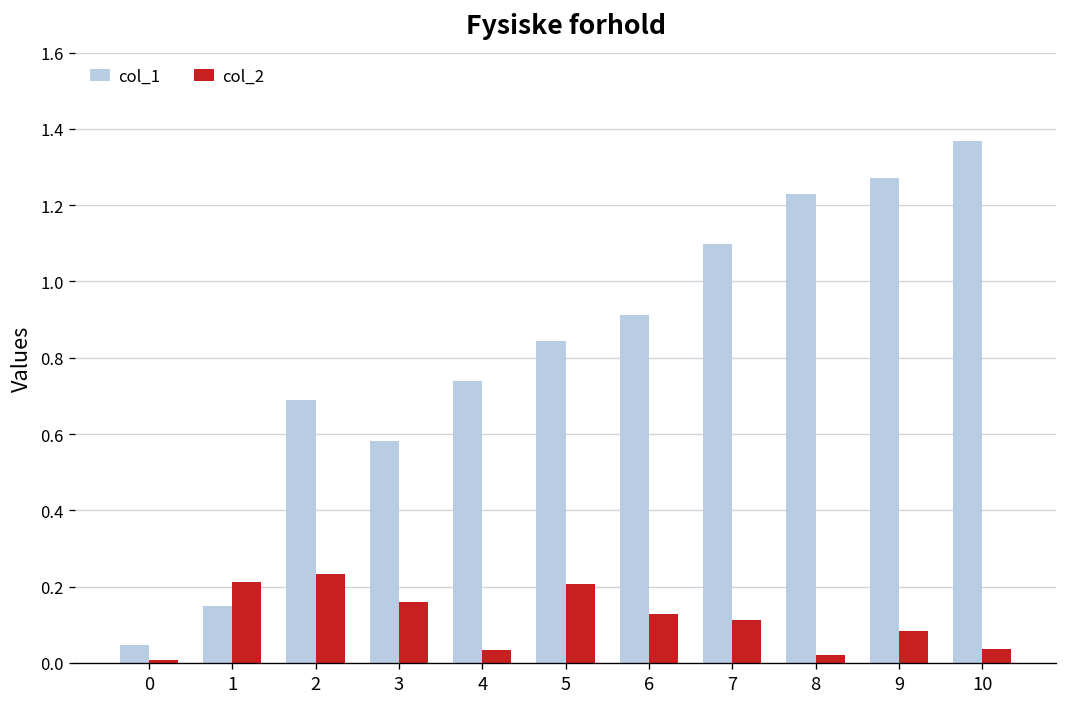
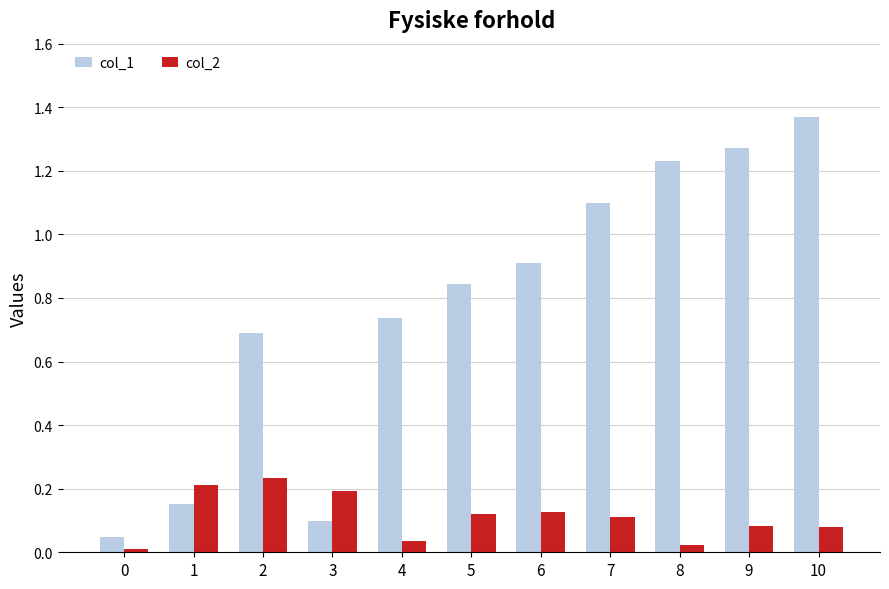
col_1, 3: 0.58 -> 0.10
col_2, 3: 0.16 -> 0.19
col_2, 5: 0.21 -> 0.12
col_2, 10: 0.04 -> 0.08
